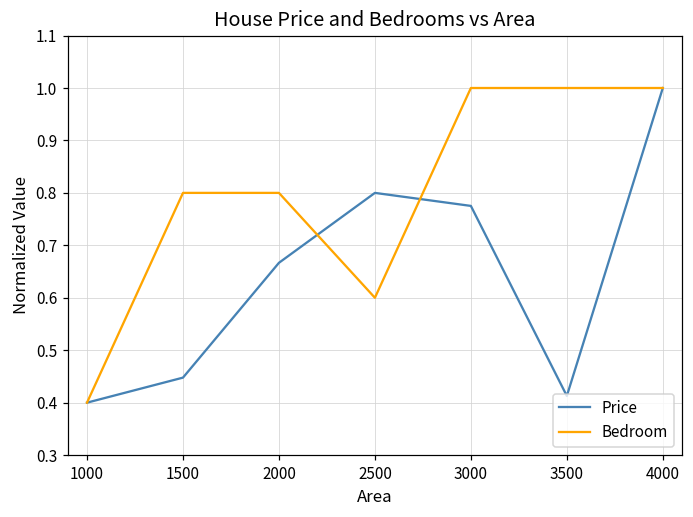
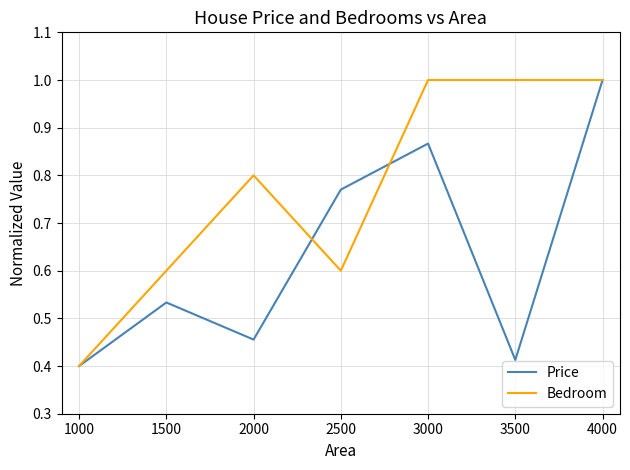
Price, 1500: 0.45 -> 0.53
Bedroom, 1500: 0.80 -> 0.60
Price, 2000: 0.67 -> 0.46
Price, 2500: 0.80 -> 0.77
Price, 3000: 0.78 -> 0.87
